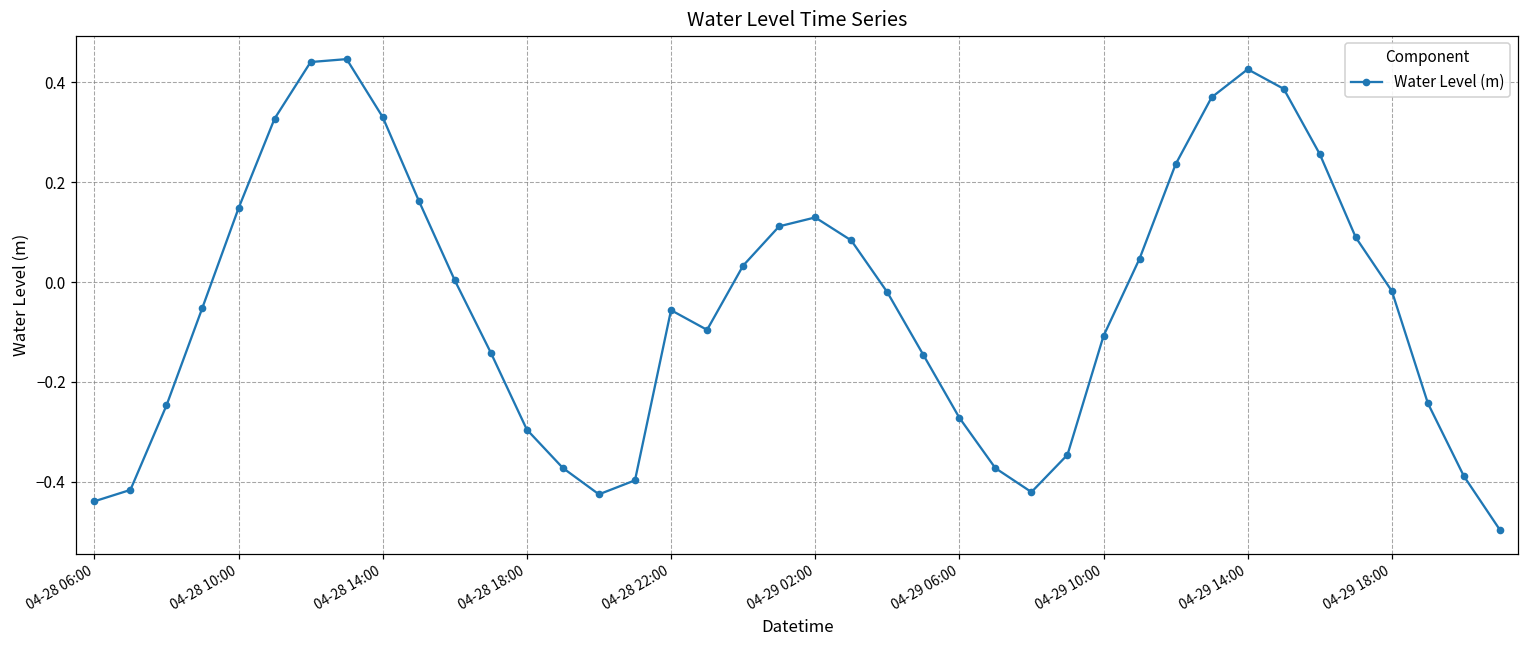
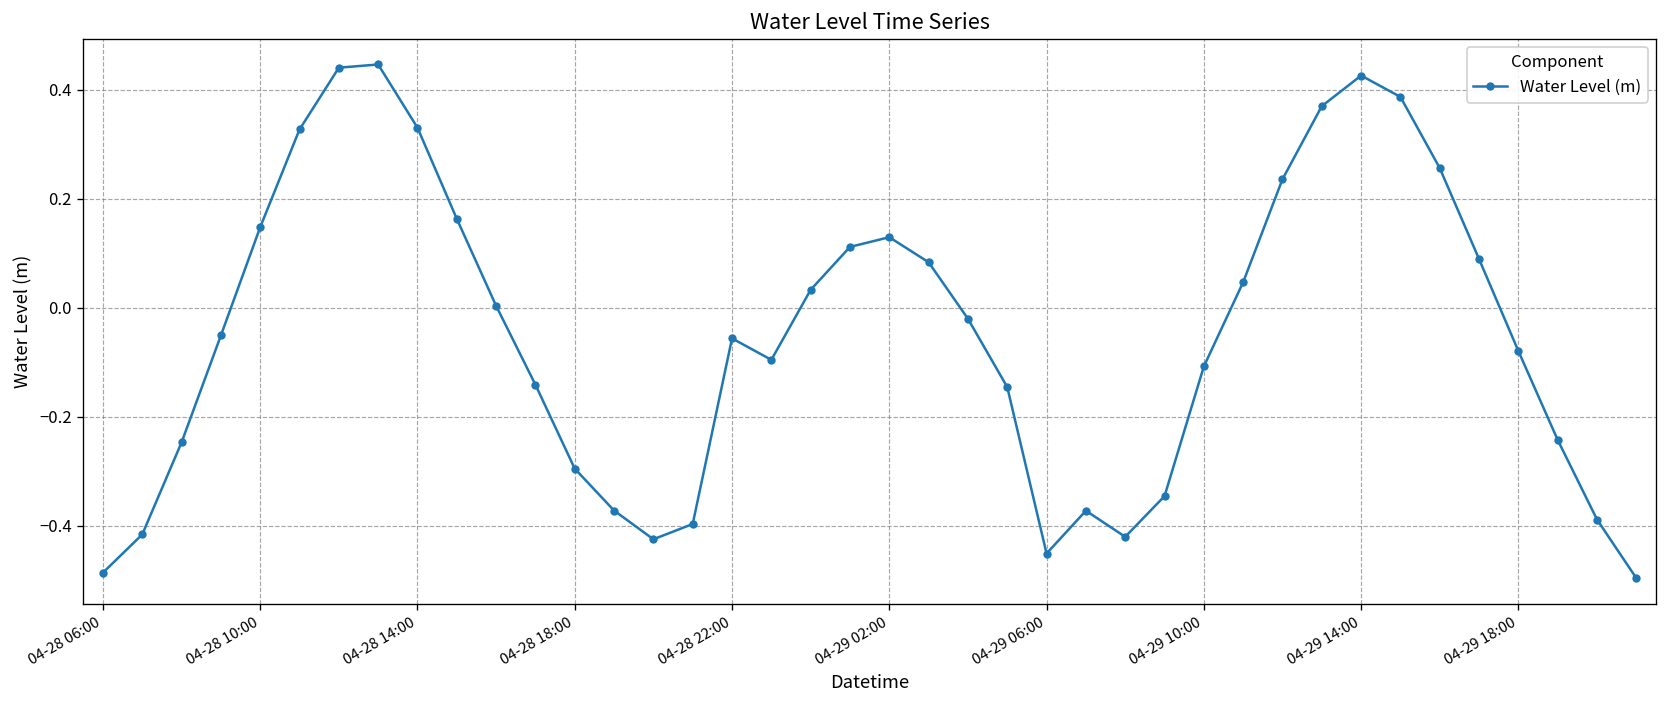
04-28 06:00: -0.44 -> -0.49
04-29 06:00: -0.27 -> -0.45
04-29 18:00: -0.02 -> -0.08
